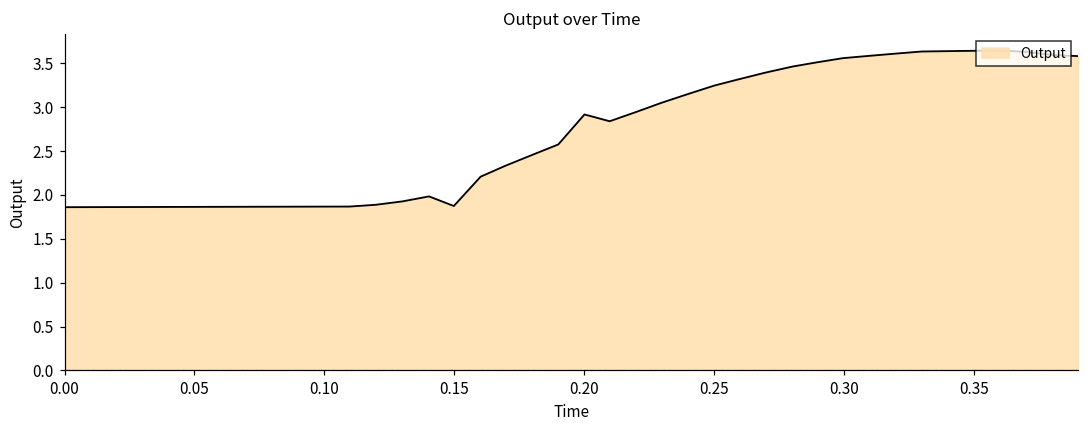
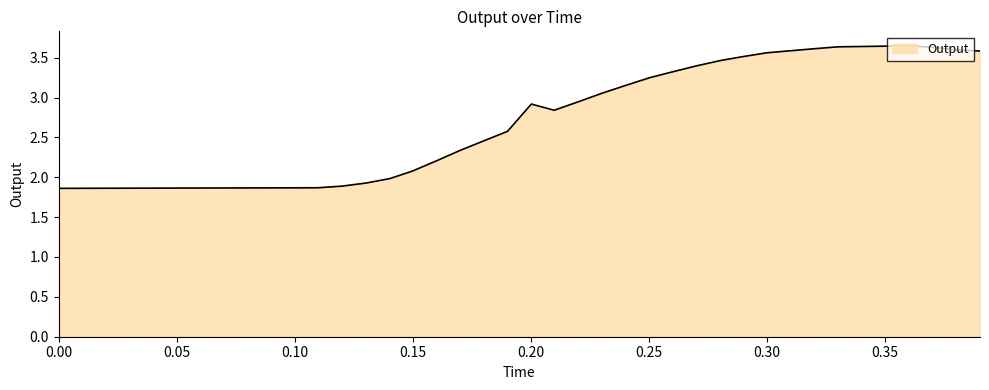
0.15: 1.9 -> 2.1
